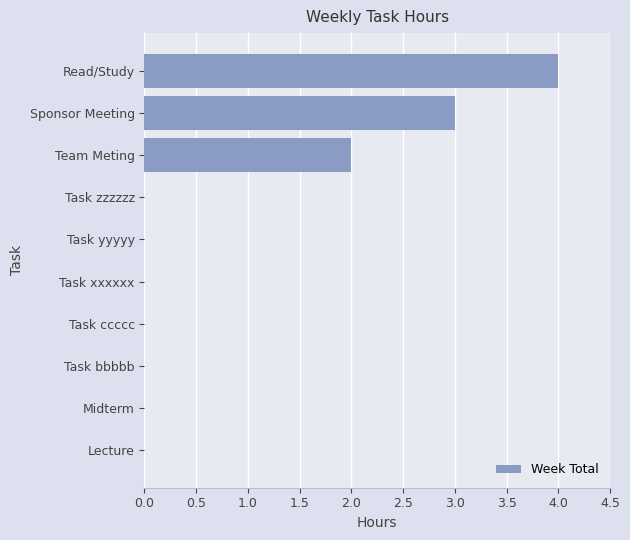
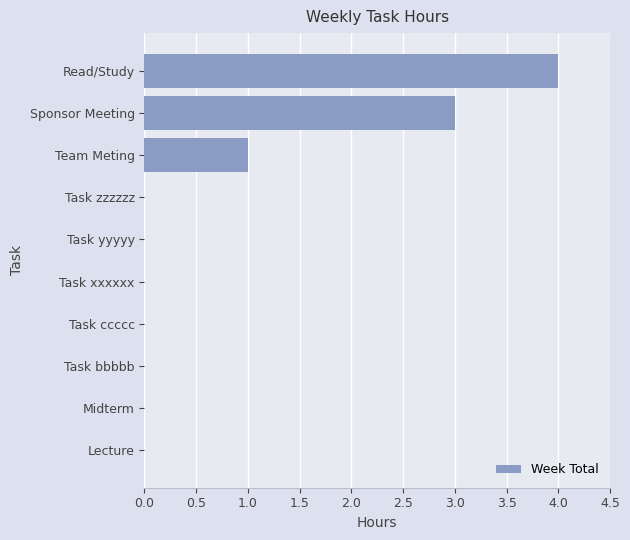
Team Meting: 2 -> 1
